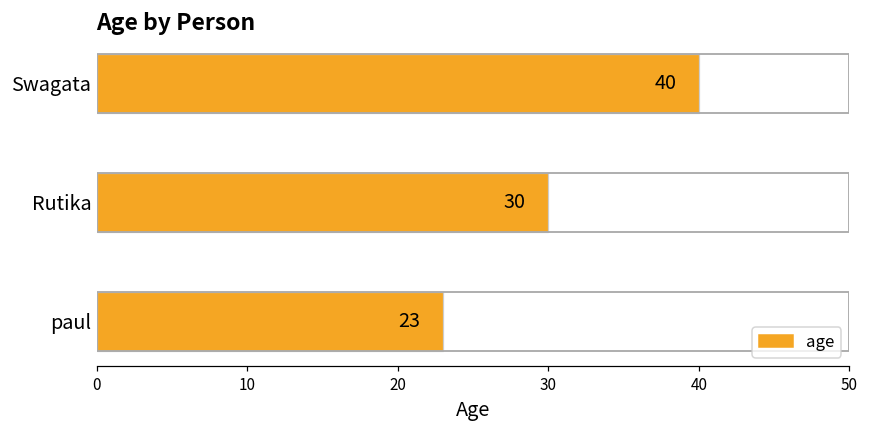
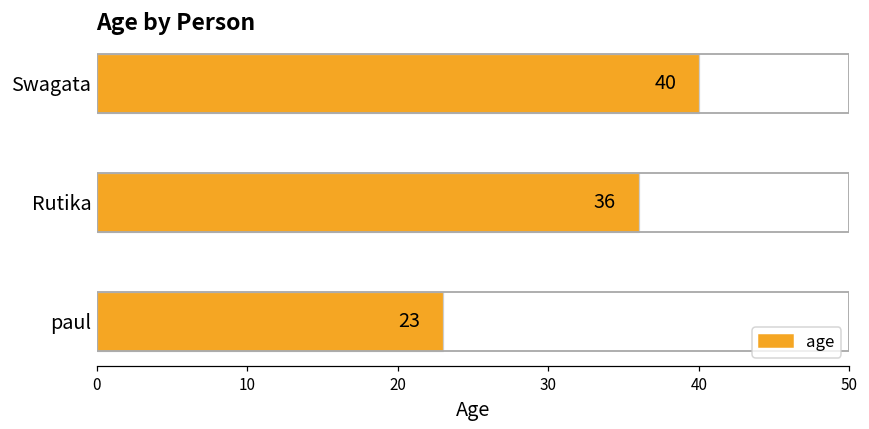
Rutika: 30 -> 36
